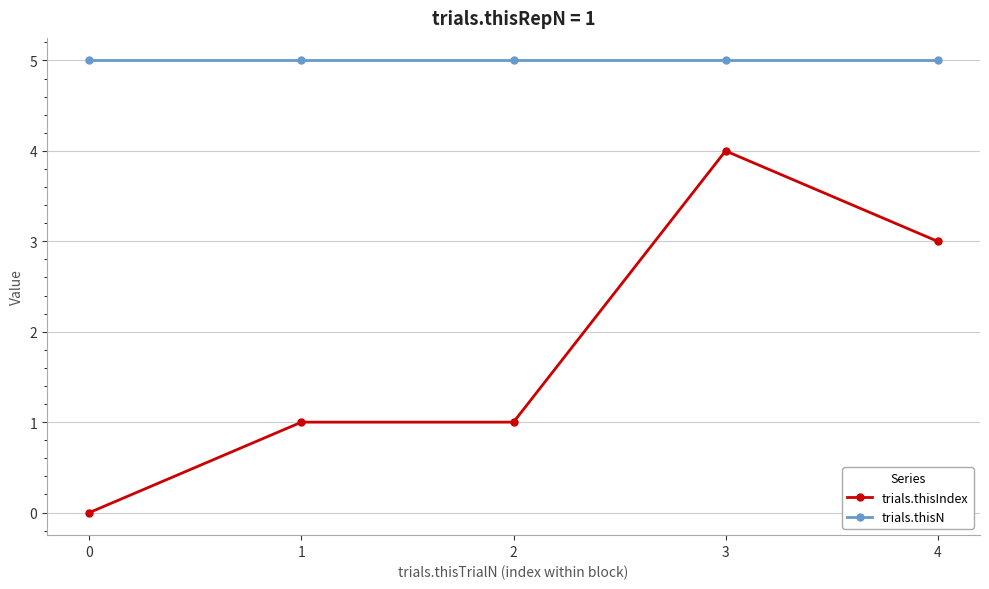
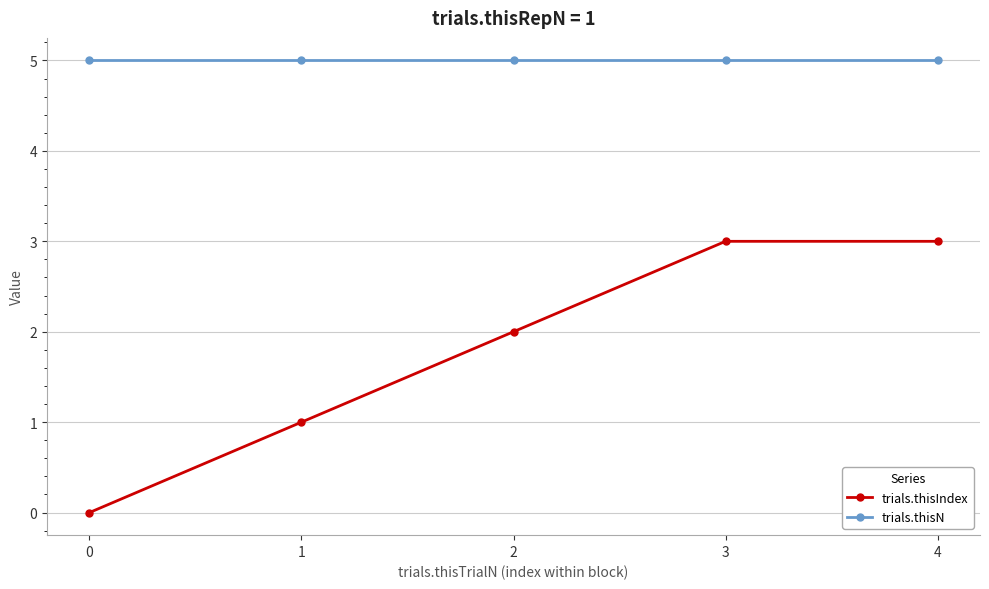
trials.thisIndex, 2: 1 -> 2
trials.thisIndex, 3: 4 -> 3
